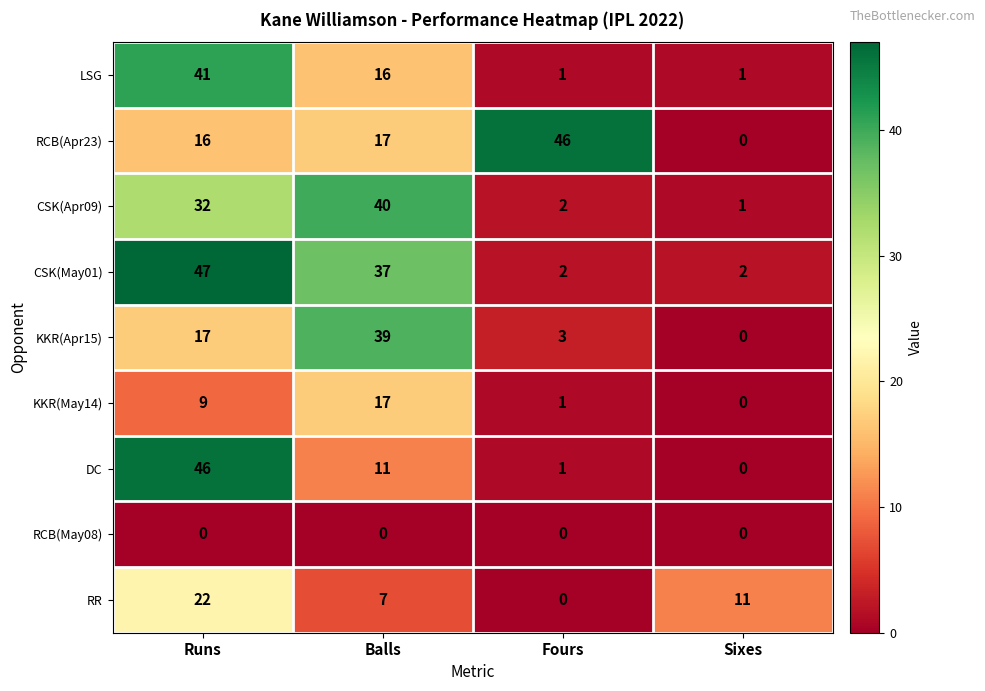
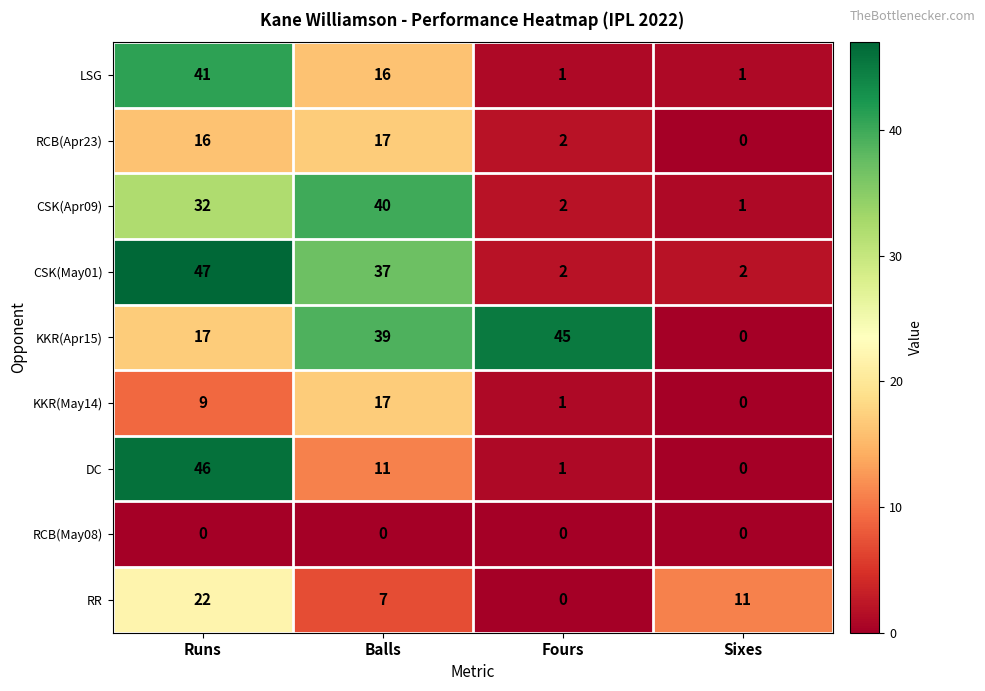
RCB(Apr23), Fours: 46 -> 2
KKR(Apr15), Fours: 3 -> 45
